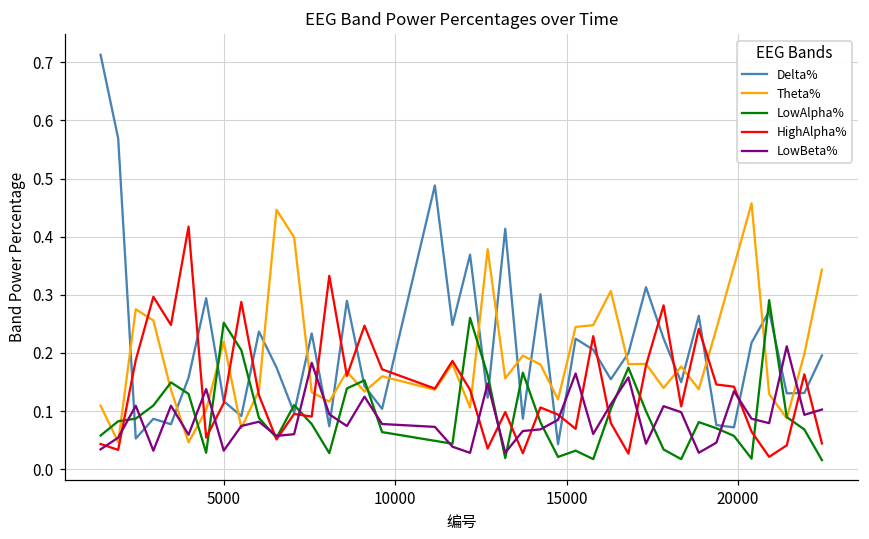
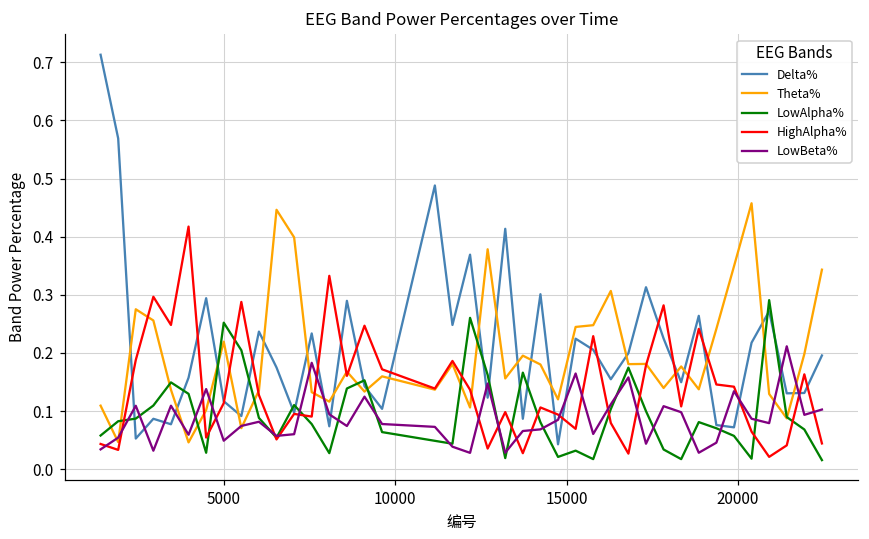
LowBeta%, 5000: 0.03 -> 0.05
